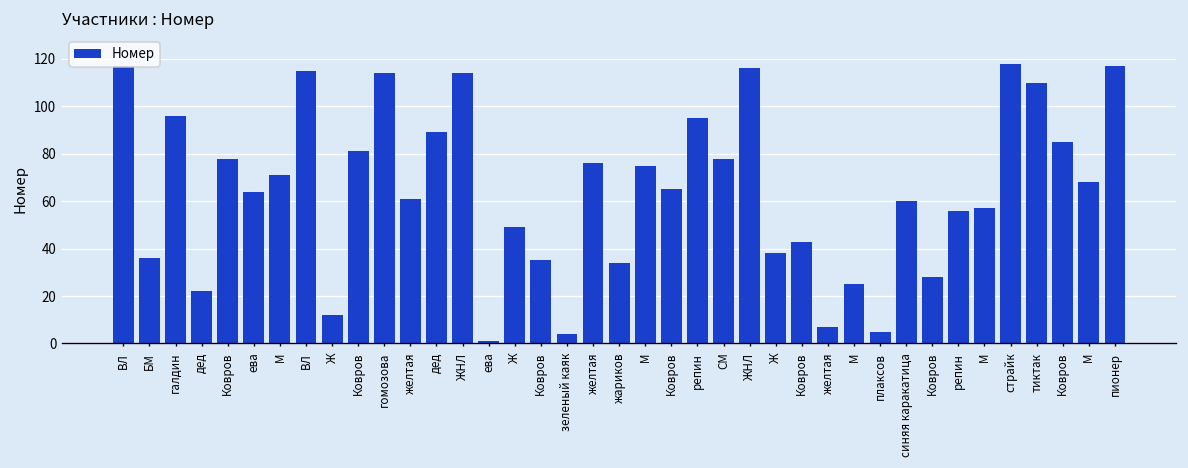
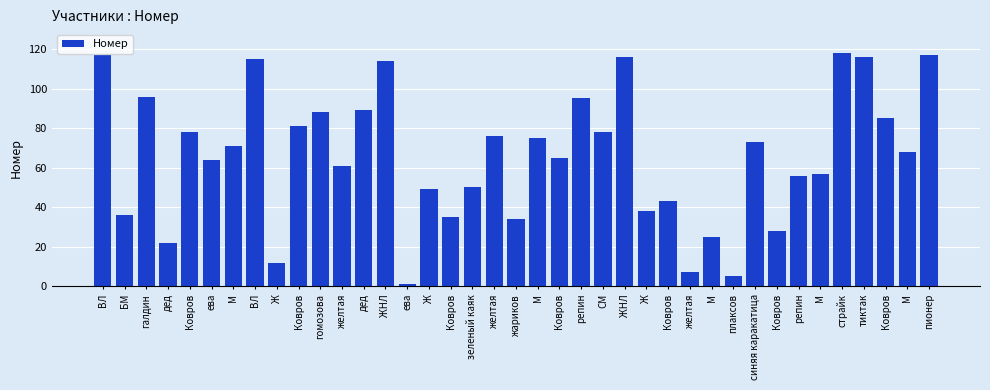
гомозова: 114 -> 88
зеленый каяк: 4 -> 50
синяя каракатица: 60 -> 73
тиктак: 110 -> 116
